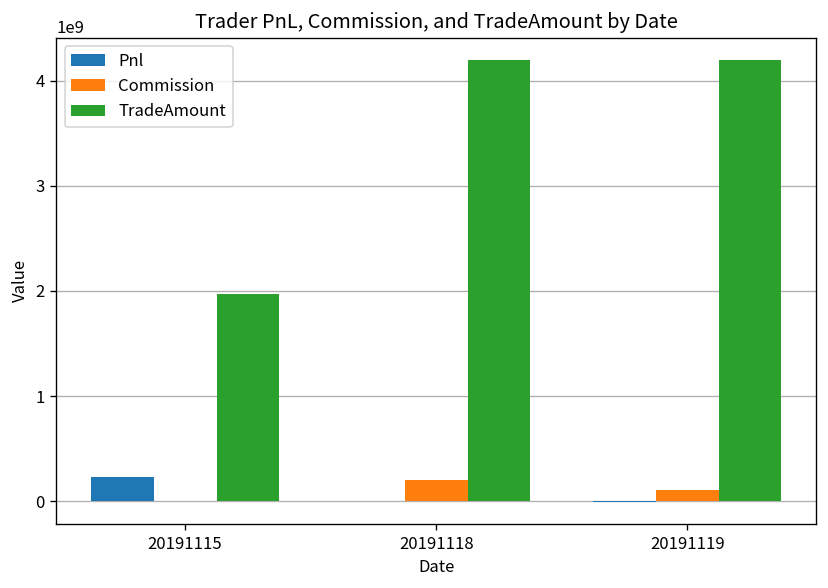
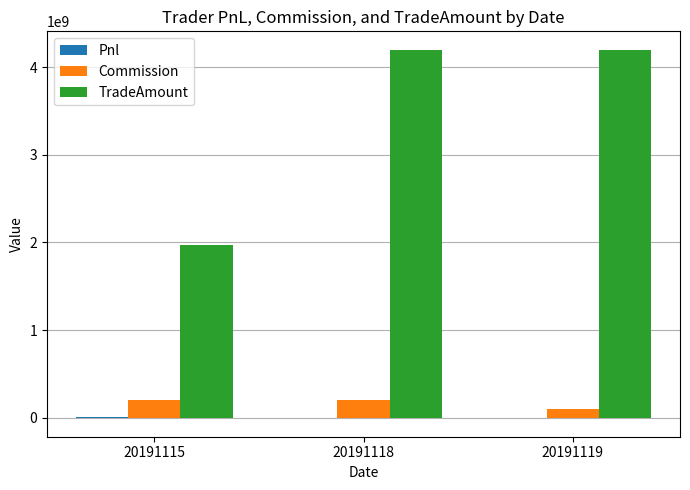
Pnl, 20191115: 200000000 -> 0
Commission, 20191115: 0 -> 200000000
